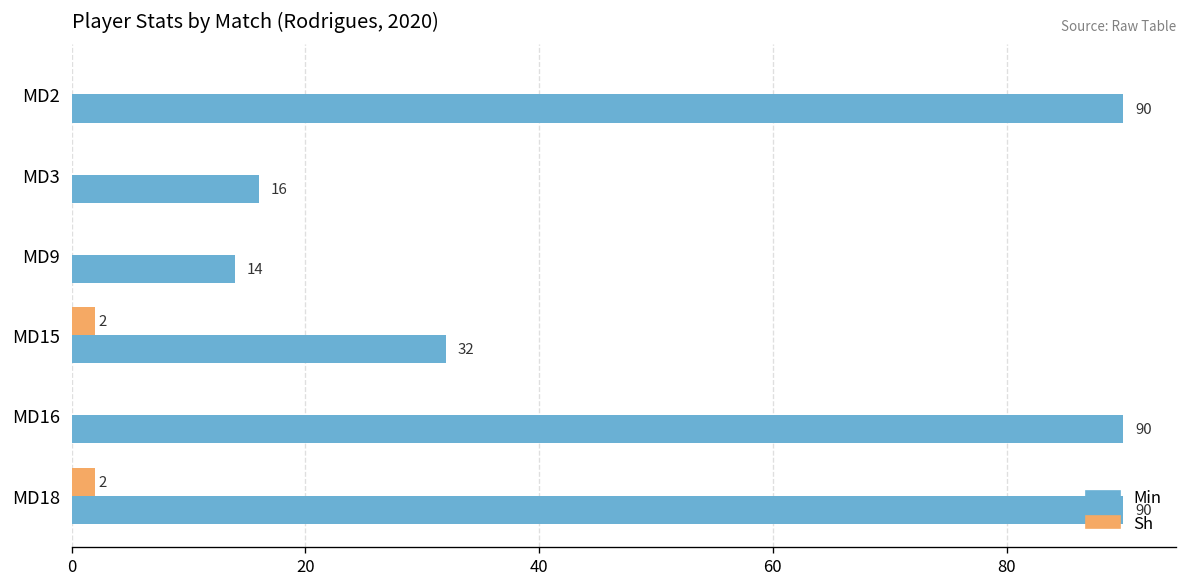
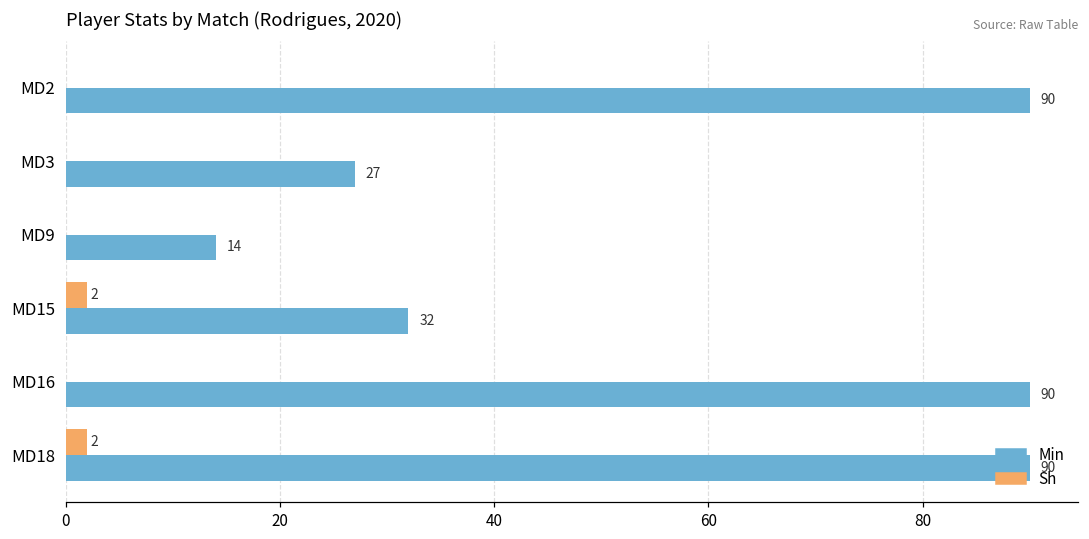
Min, MD3: 16 -> 27
